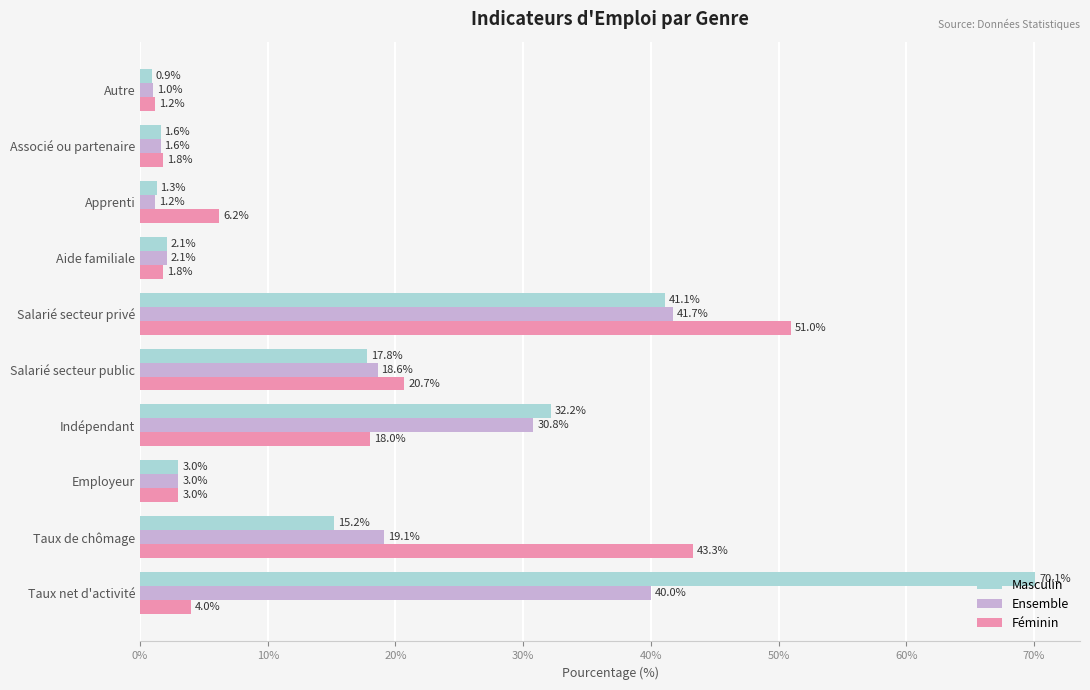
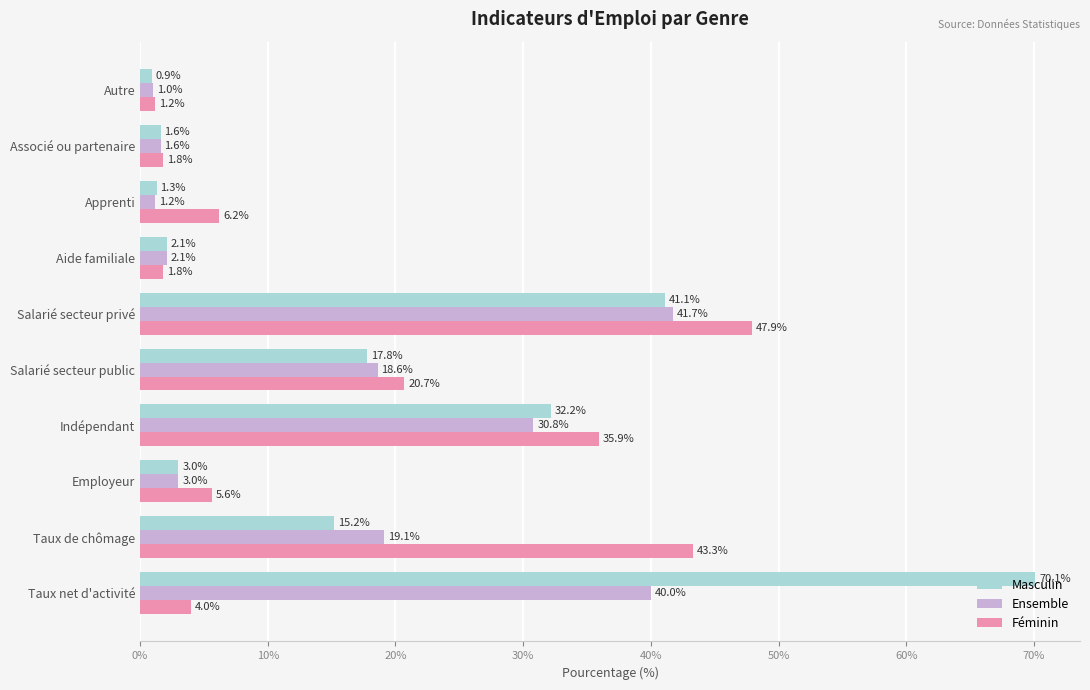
Féminin, Salarié secteur privé: 51.0% -> 47.9%
Féminin, Indépendant: 18.0% -> 35.9%
Féminin, Employeur: 3.0% -> 5.6%
